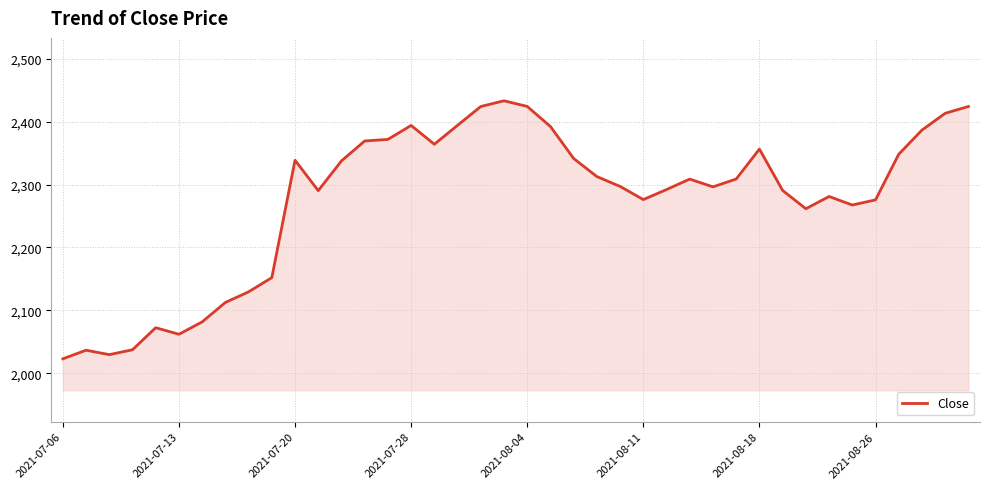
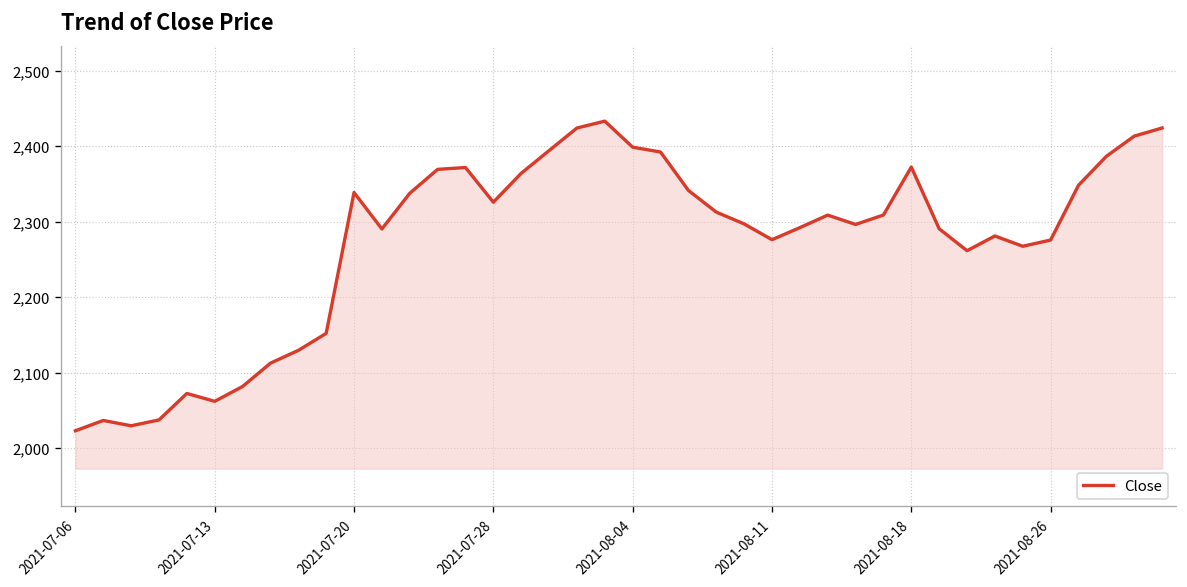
2021-07-28: 2,390 -> 2,330
2021-08-04: 2,420 -> 2,400
2021-08-18: 2,360 -> 2,370
